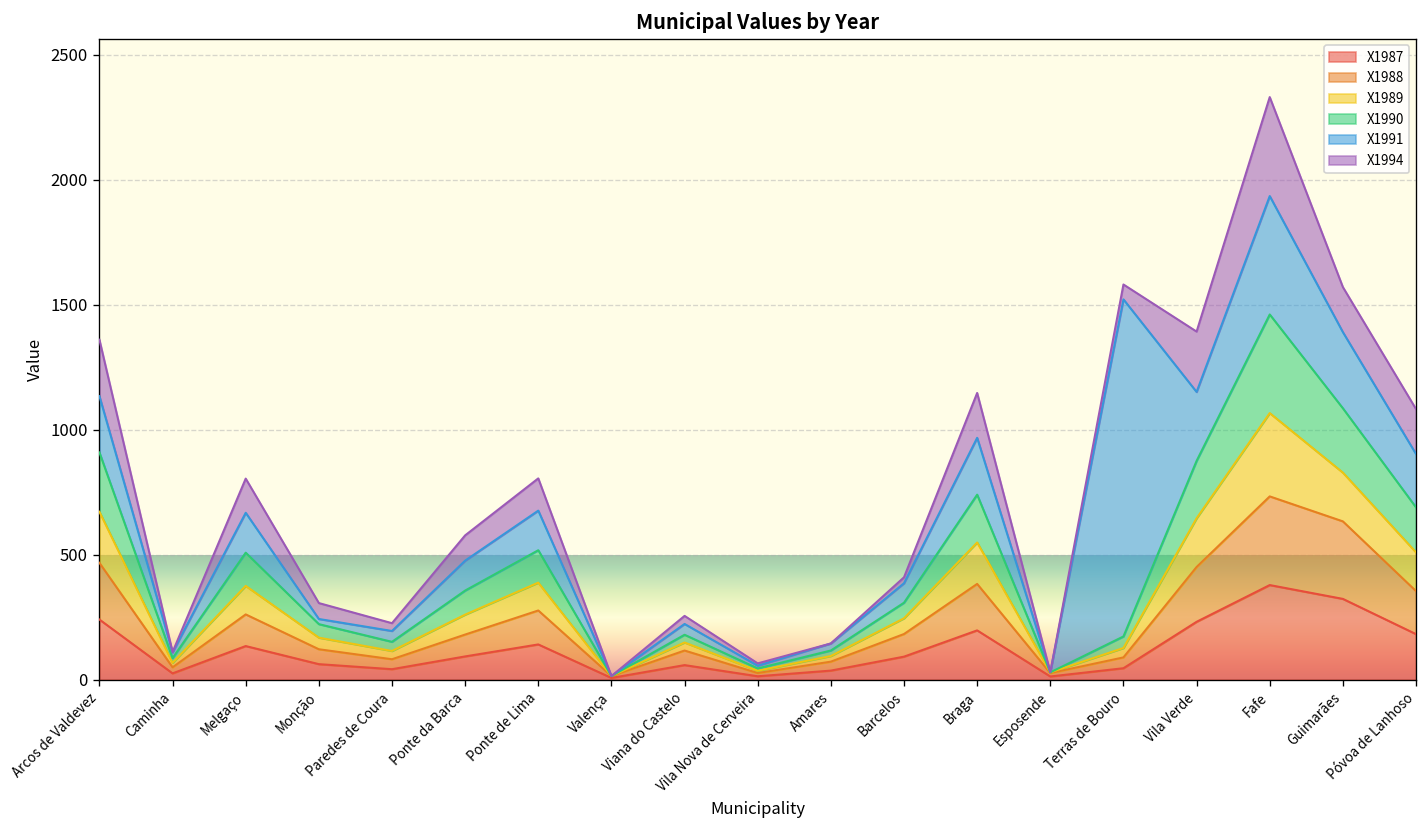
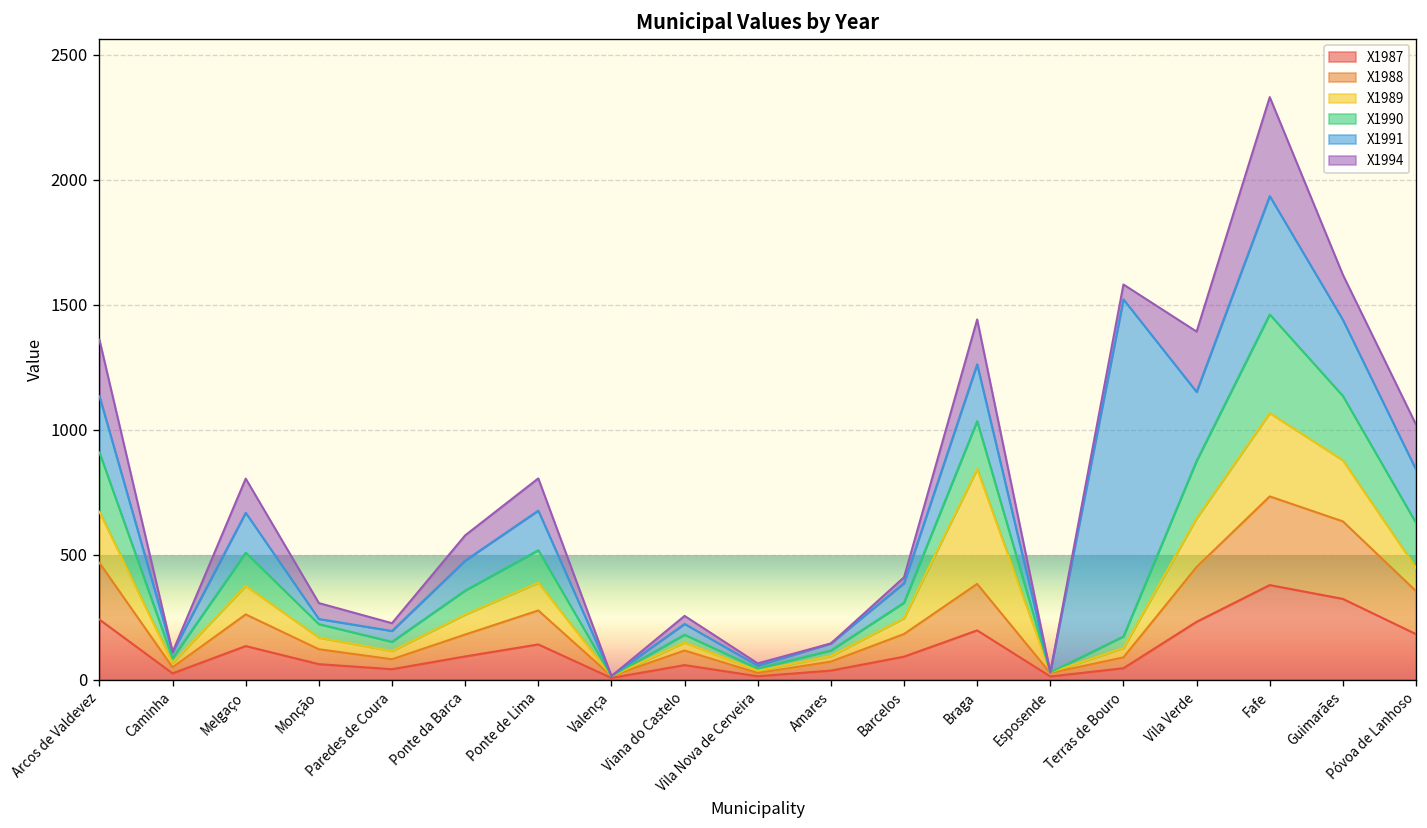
X1989, Braga: 170 -> 460
X1989, Guimarães: 200 -> 240
X1989, Póvoa de Lanhoso: 160 -> 90
